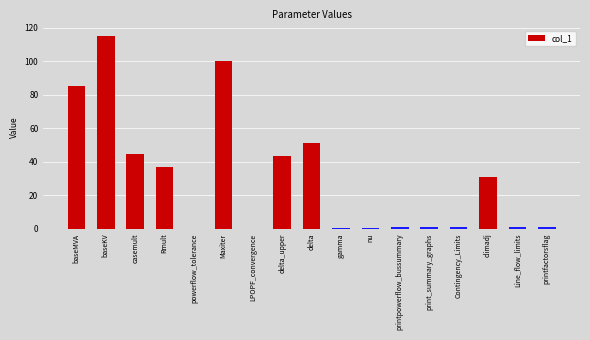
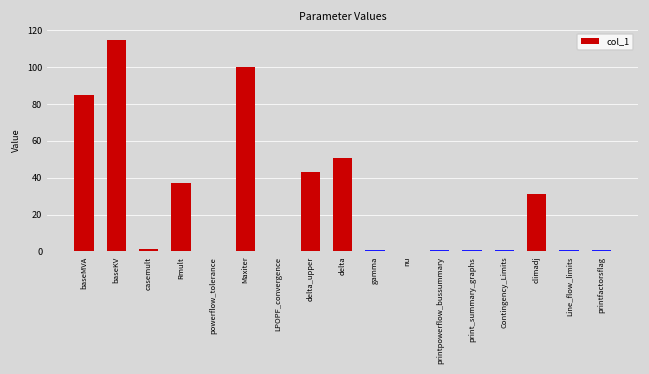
casemult: 45 -> 2
